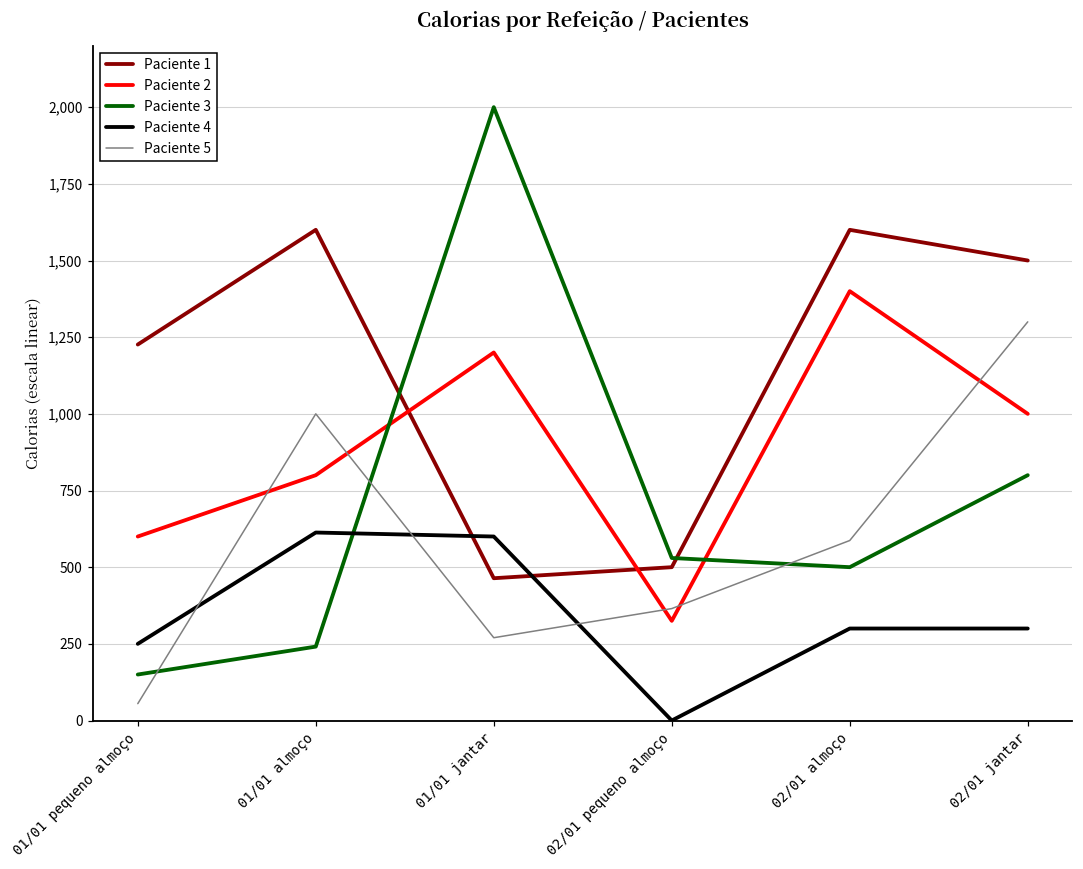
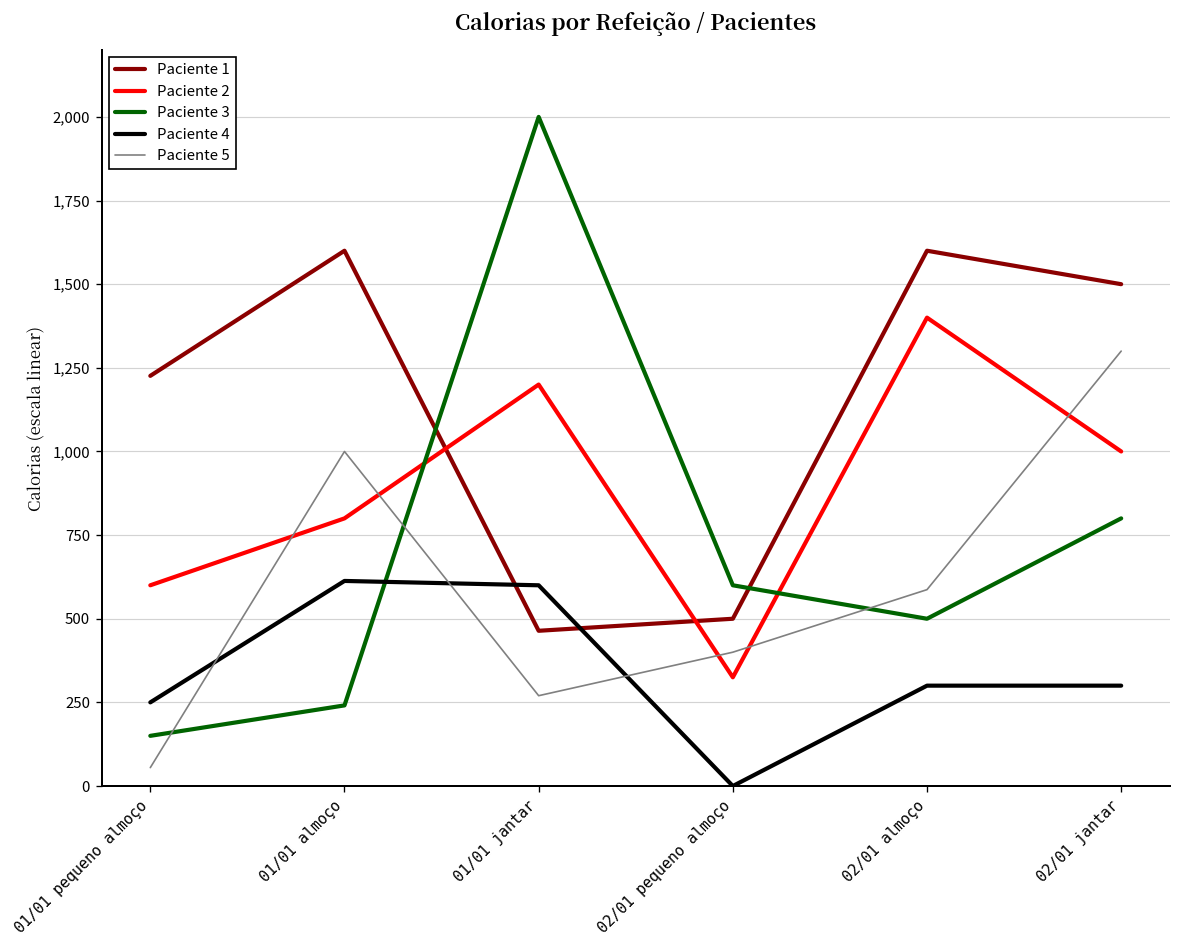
Paciente 3, 02/01 pequeno almoço: 530 -> 600
Paciente 5, 02/01 pequeno almoço: 370 -> 400
